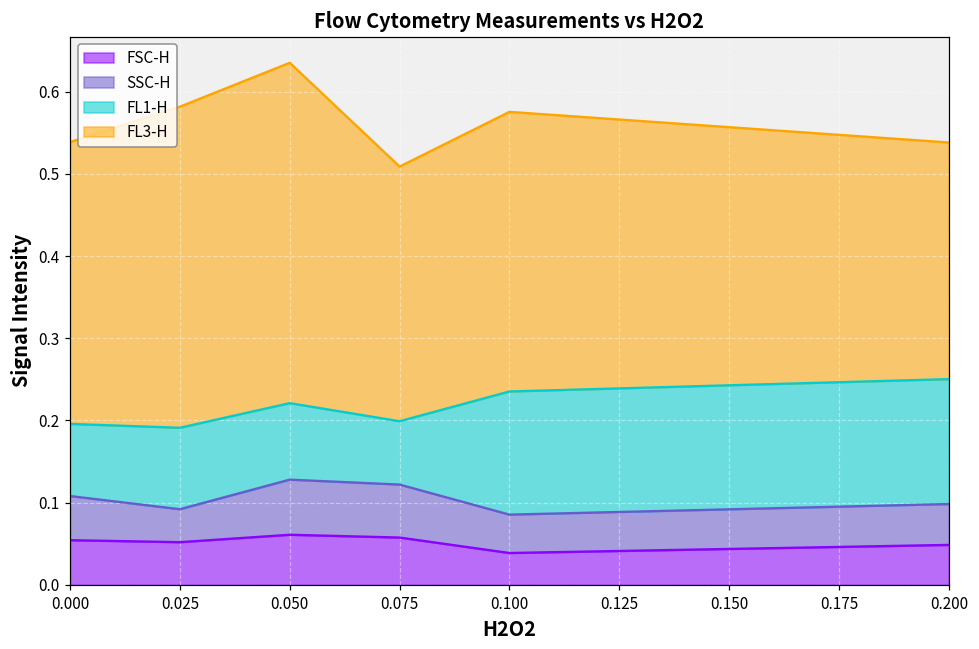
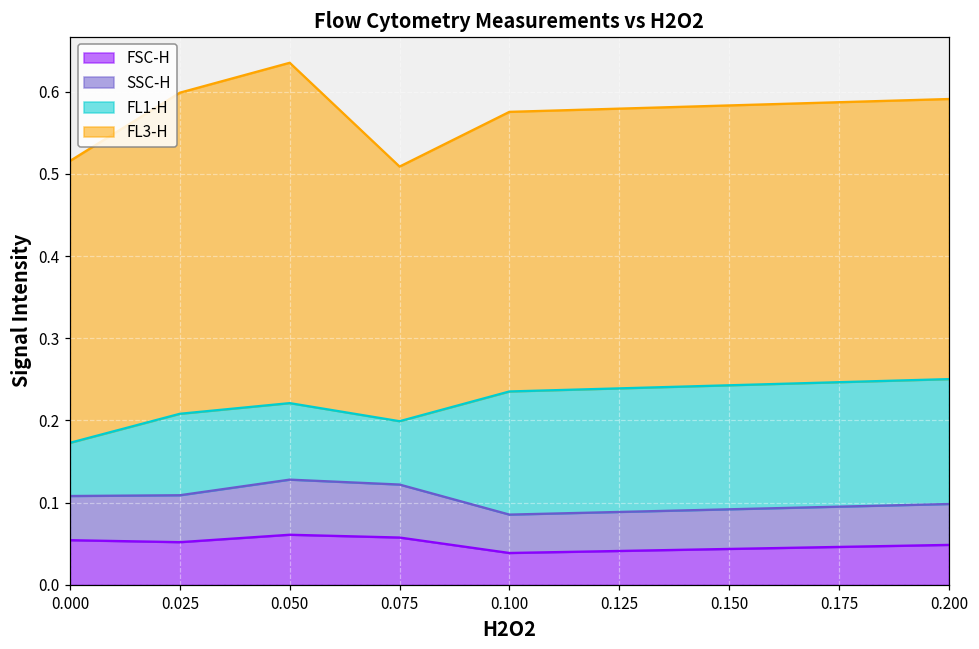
FL1-H, 0.000: 0.09 -> 0.06
SSC-H, 0.025: 0.04 -> 0.06
FL3-H, 0.200: 0.29 -> 0.34
